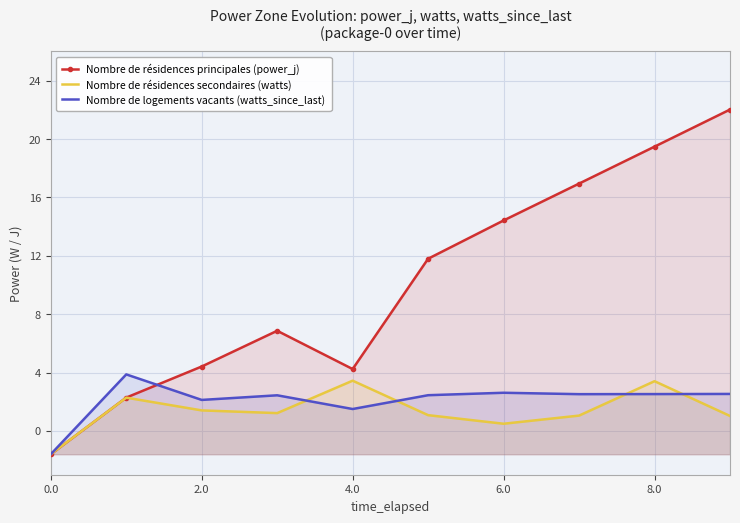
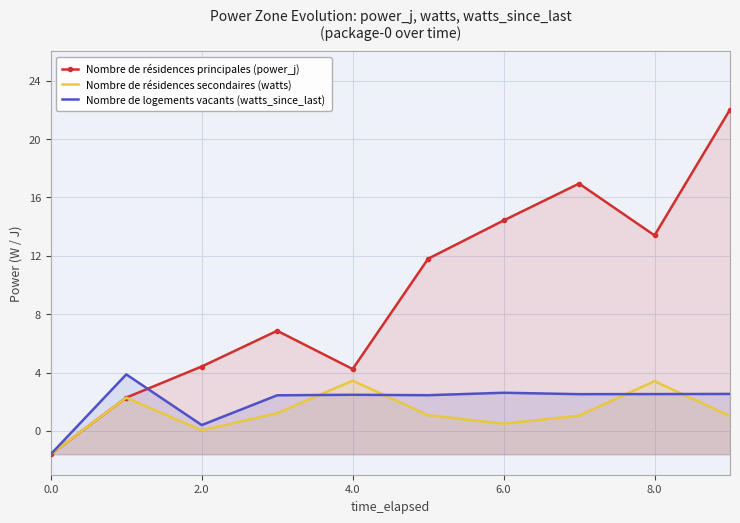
Nombre de résidences secondaires (watts), 2.0: 1.4 -> 0.0
Nombre de logements vacants (watts_since_last), 2.0: 2.1 -> 0.4
Nombre de logements vacants (watts_since_last), 4.0: 1.5 -> 2.5
Nombre de résidences principales (power_j), 8.0: 19.5 -> 13.4
